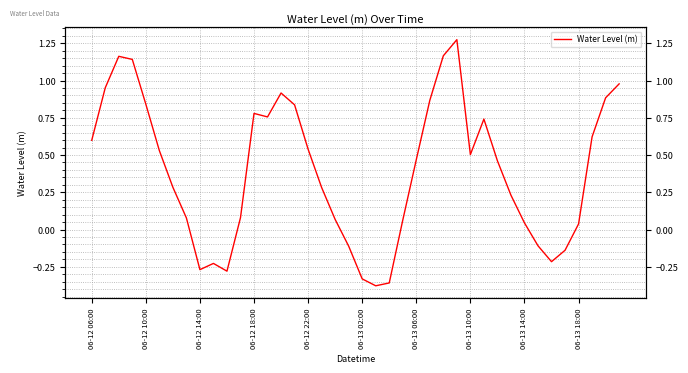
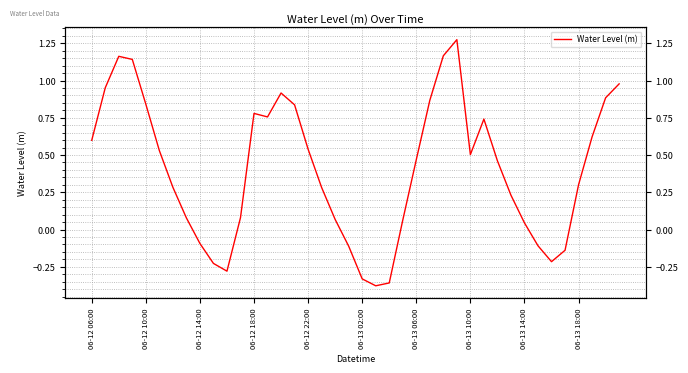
06-12 14:00: -0.27 -> -0.09
06-13 18:00: 0.04 -> 0.30
